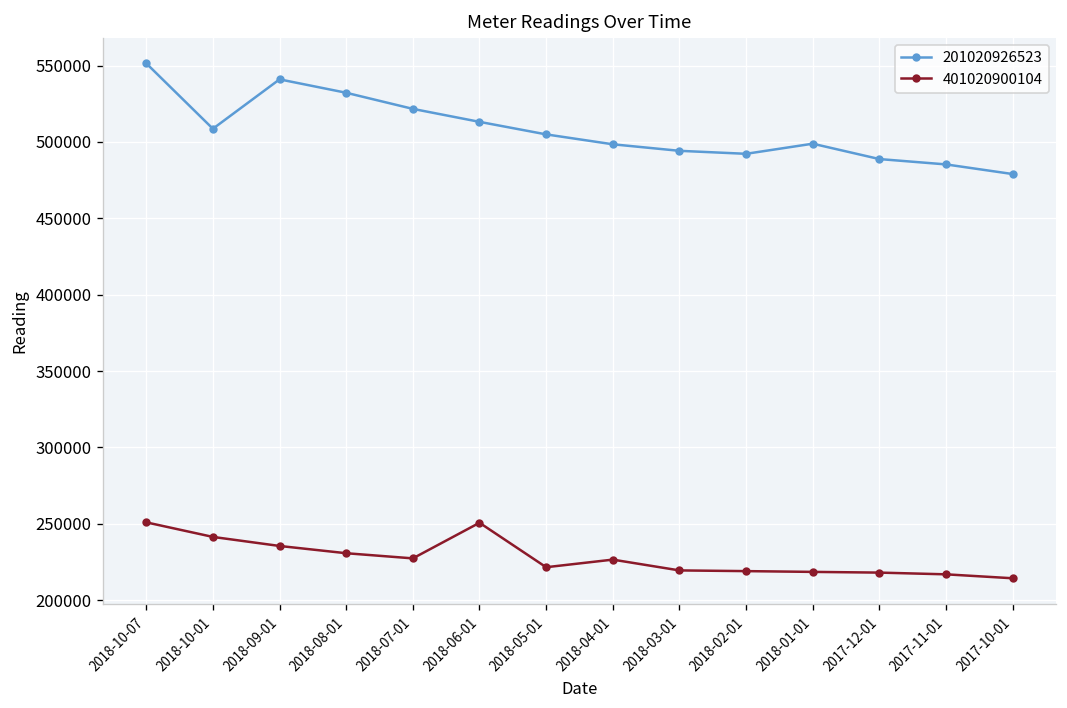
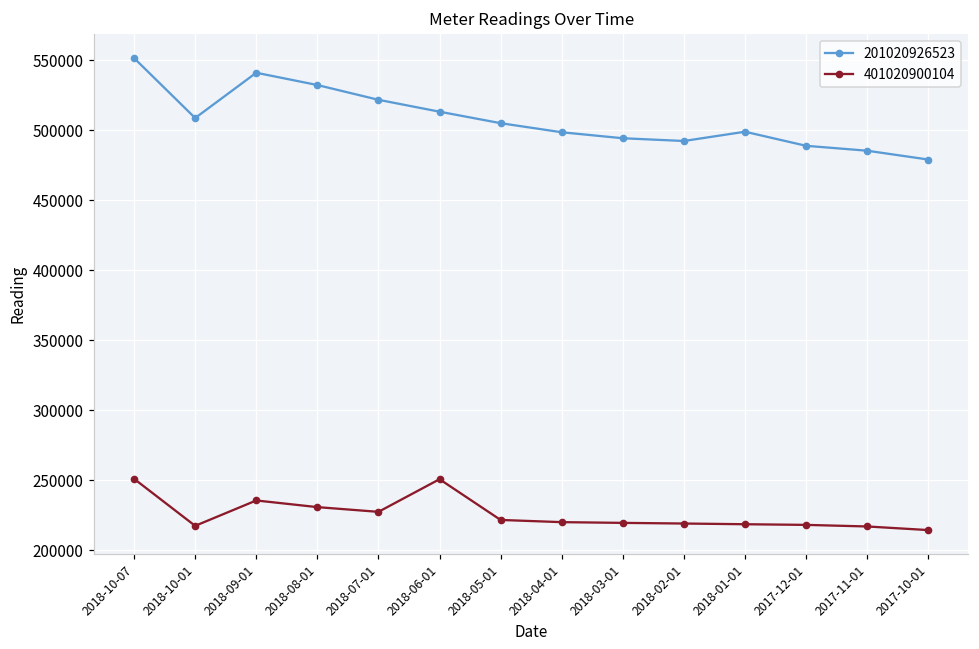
401020900104, 2018-10-01: 241000 -> 217000
401020900104, 2018-04-01: 227000 -> 220000
